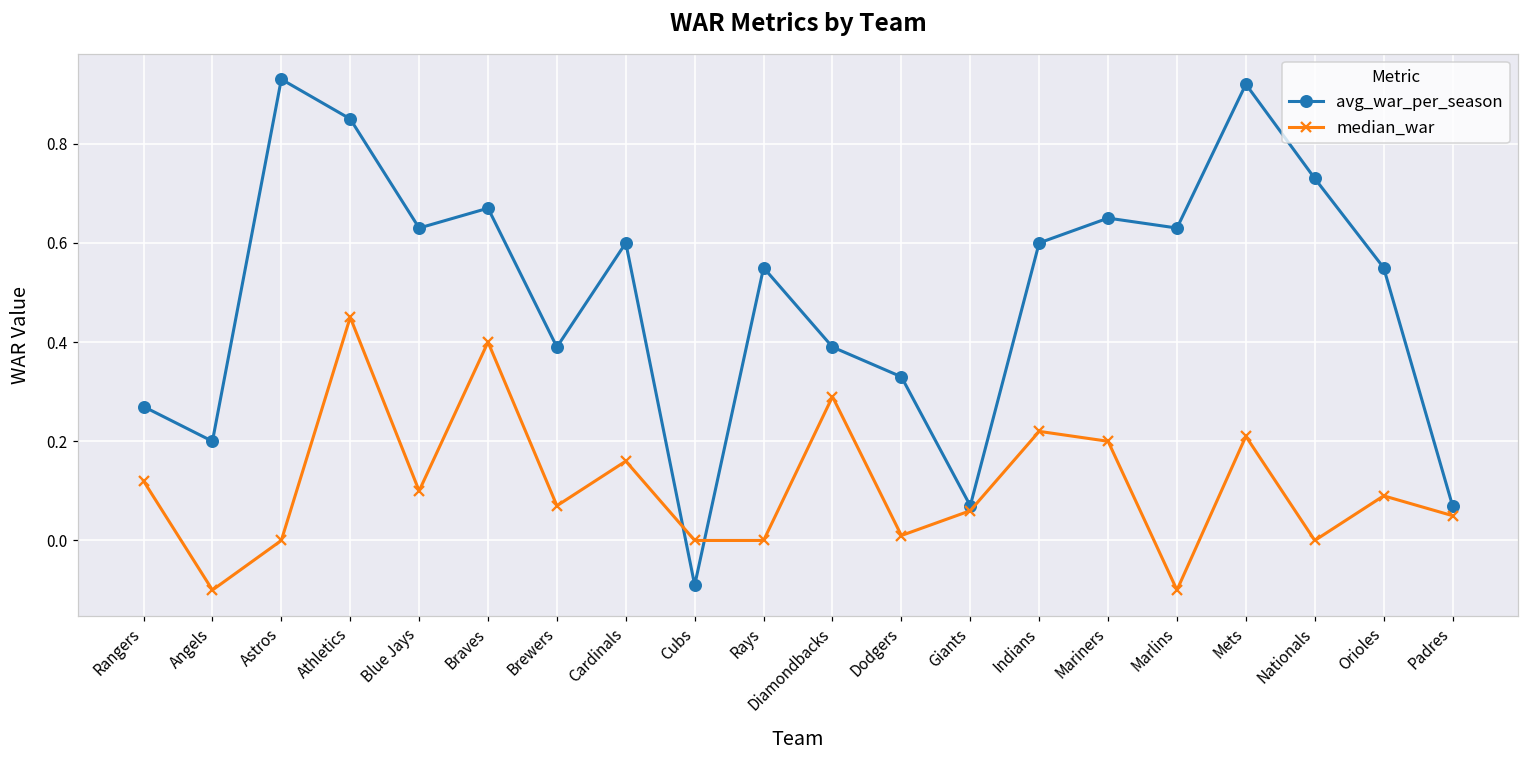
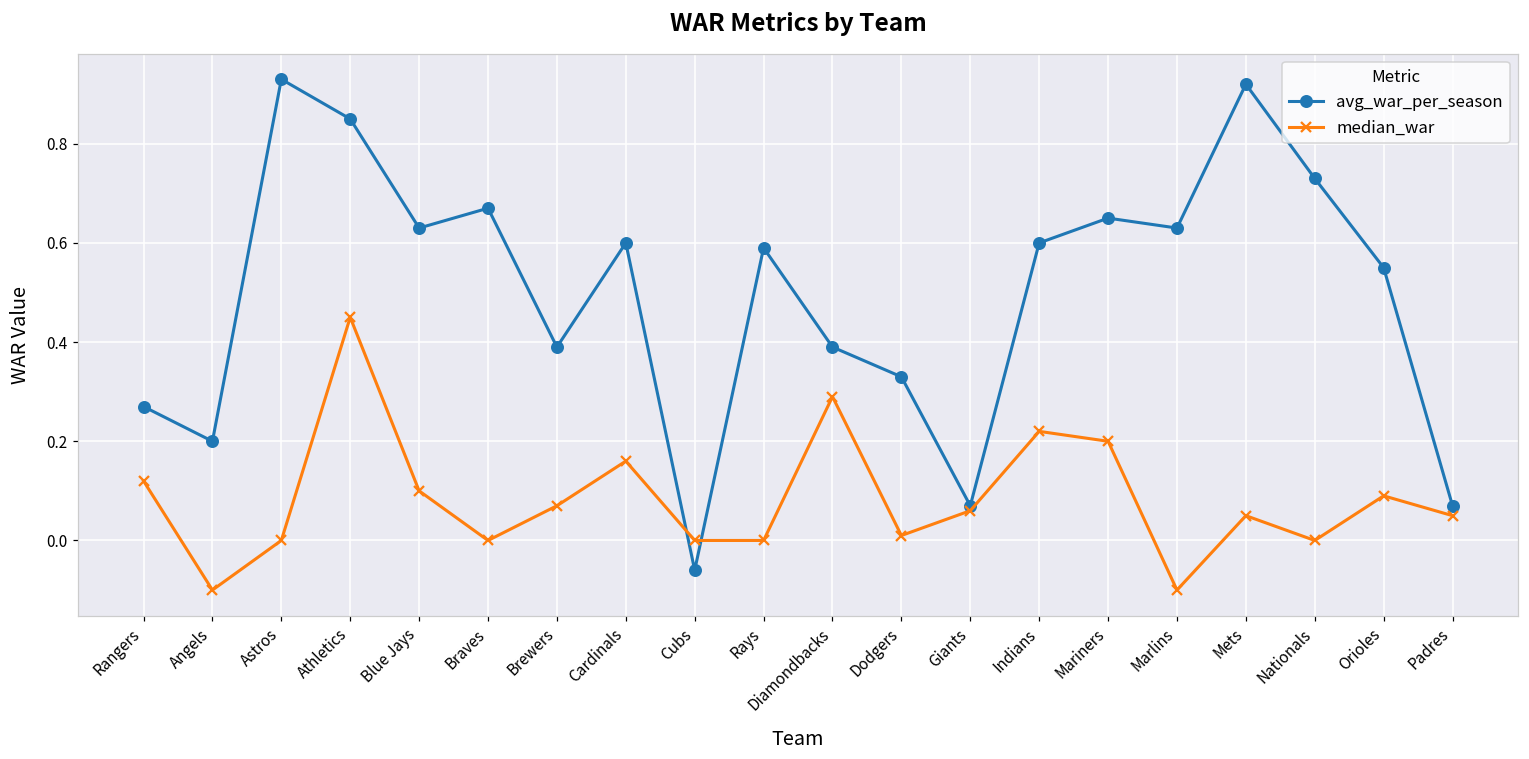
median_war, Braves: 0.4 -> 0.0
avg_war_per_season, Cubs: -0.09 -> -0.06
avg_war_per_season, Rays: 0.55 -> 0.59
median_war, Mets: 0.21 -> 0.05
